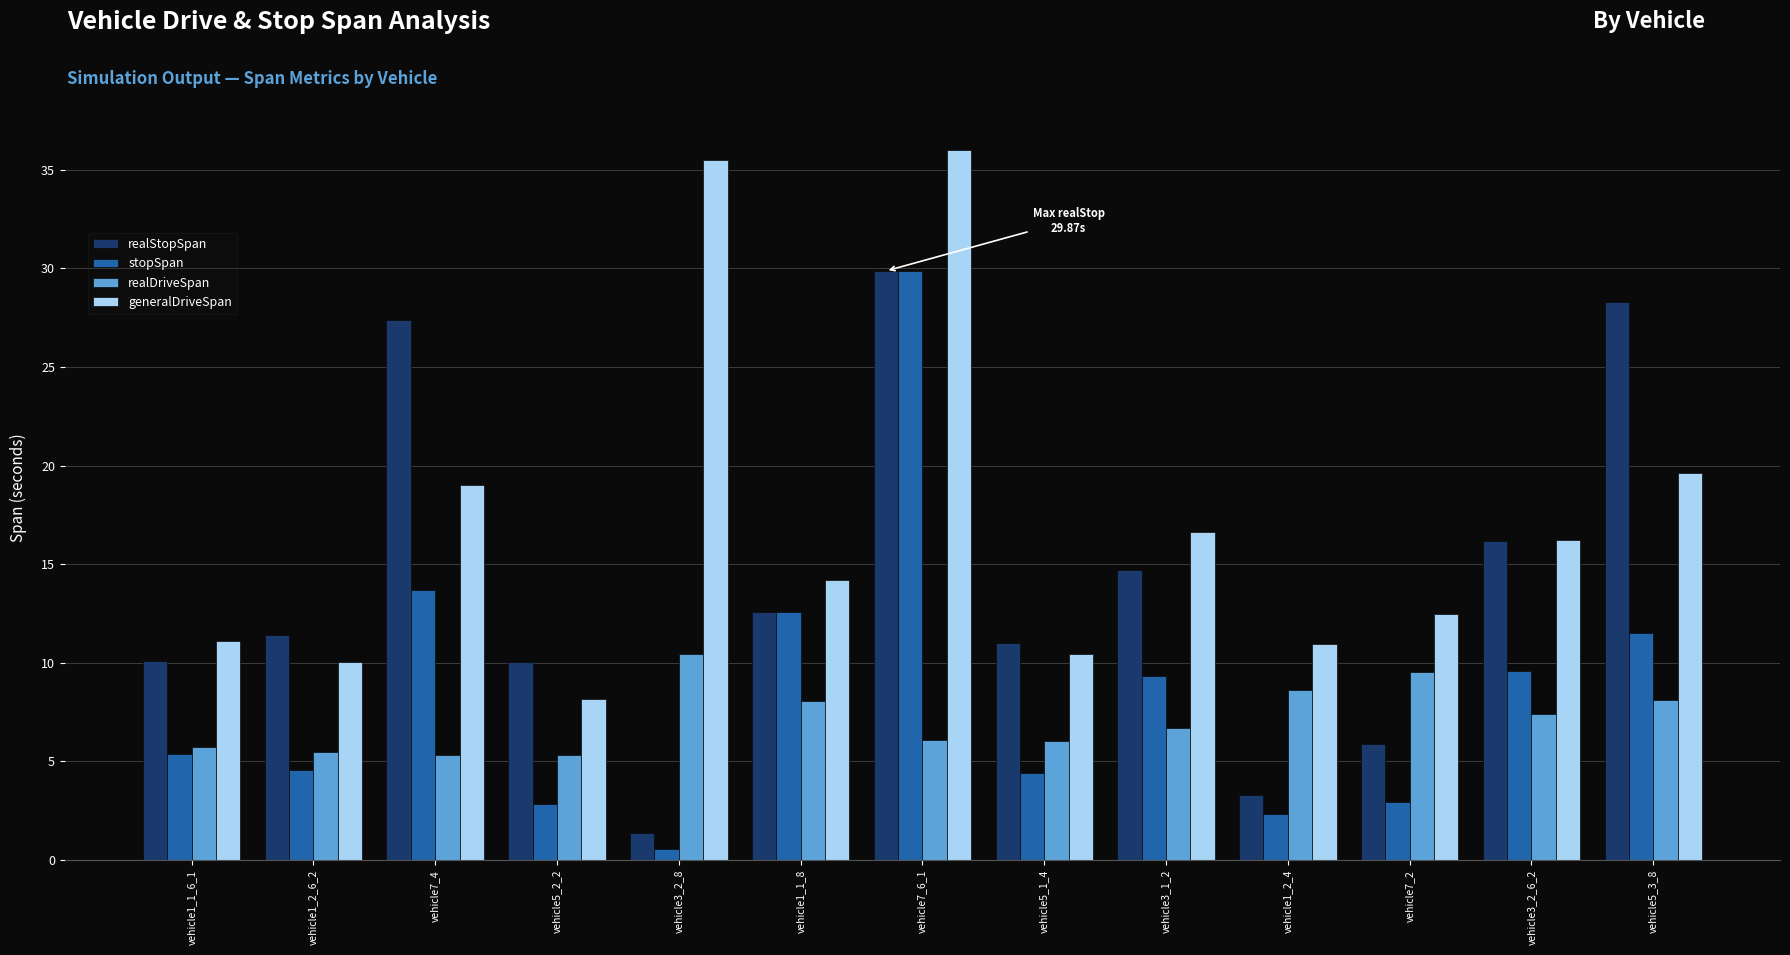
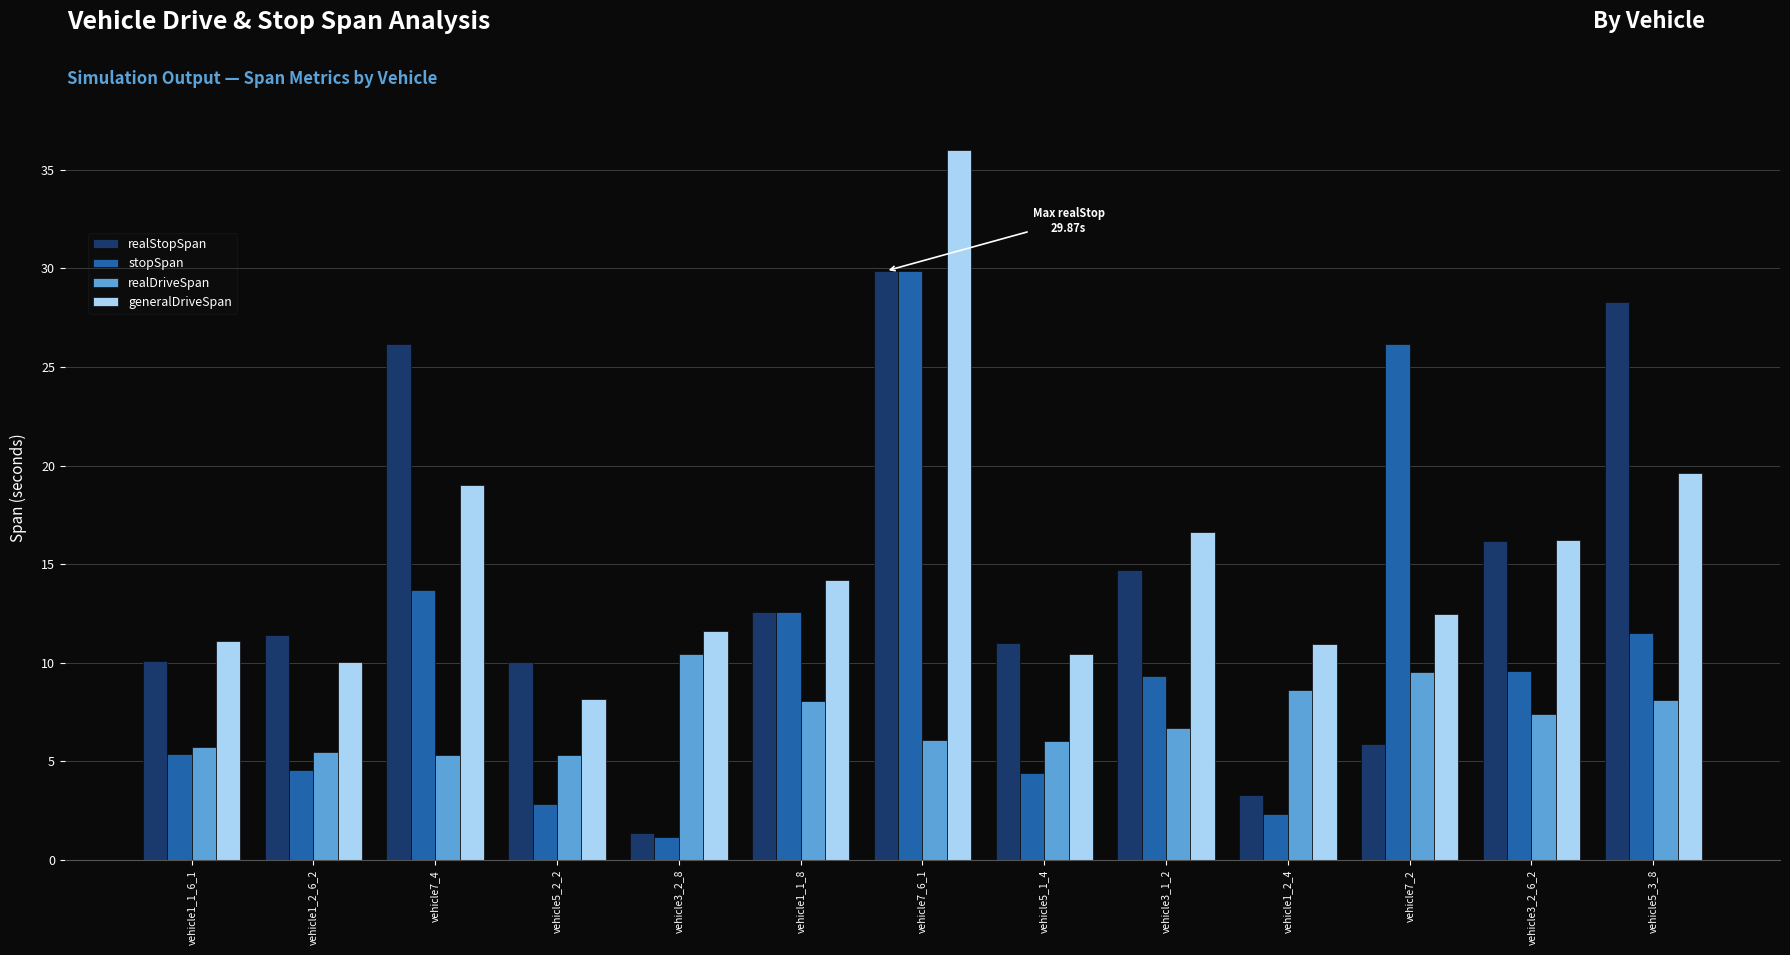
realStopSpan, vehicle7_4: 27.4 -> 26.2
stopSpan, vehicle3_2_8: 0.6 -> 1.2
generalDriveSpan, vehicle3_2_8: 35.5 -> 11.6
stopSpan, vehicle7_2: 2.9 -> 26.2
